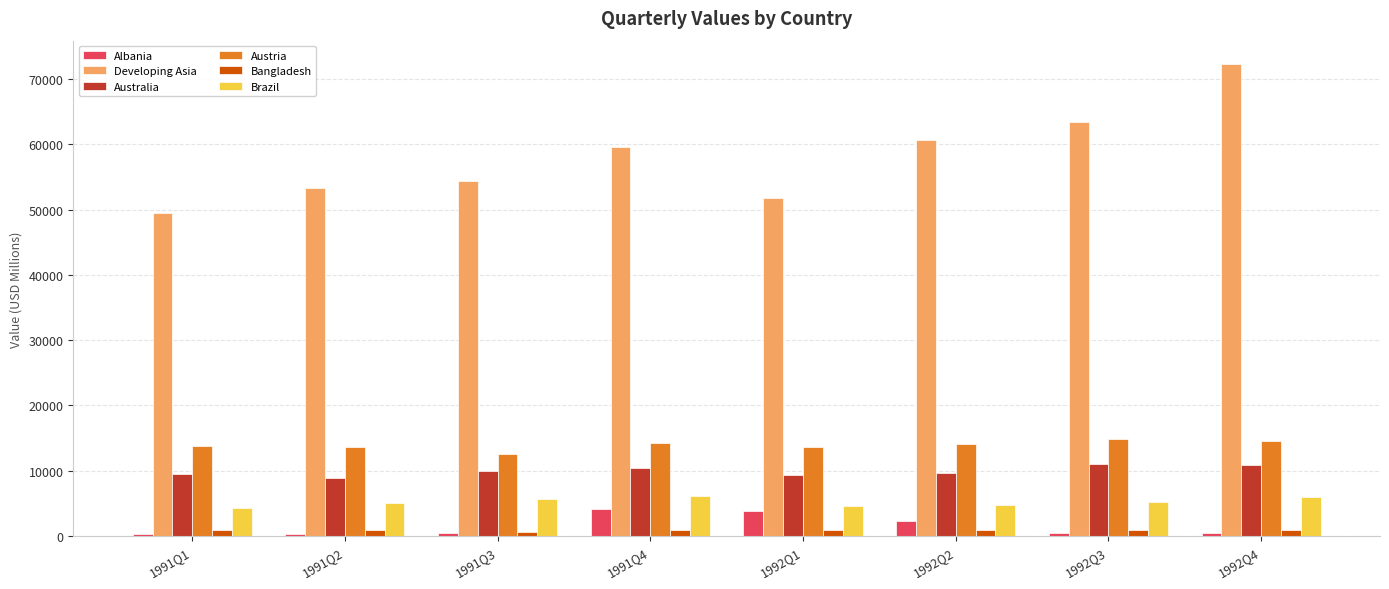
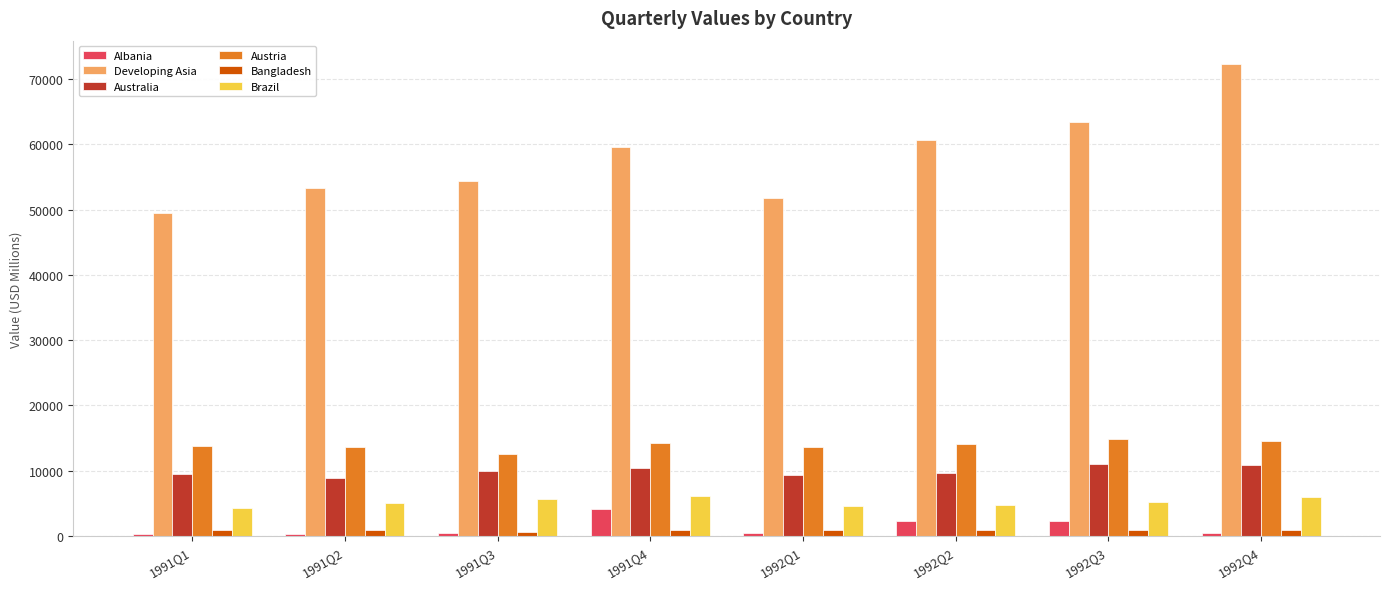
Albania, 1992Q1: 4000 -> 0
Albania, 1992Q3: 0 -> 2000
